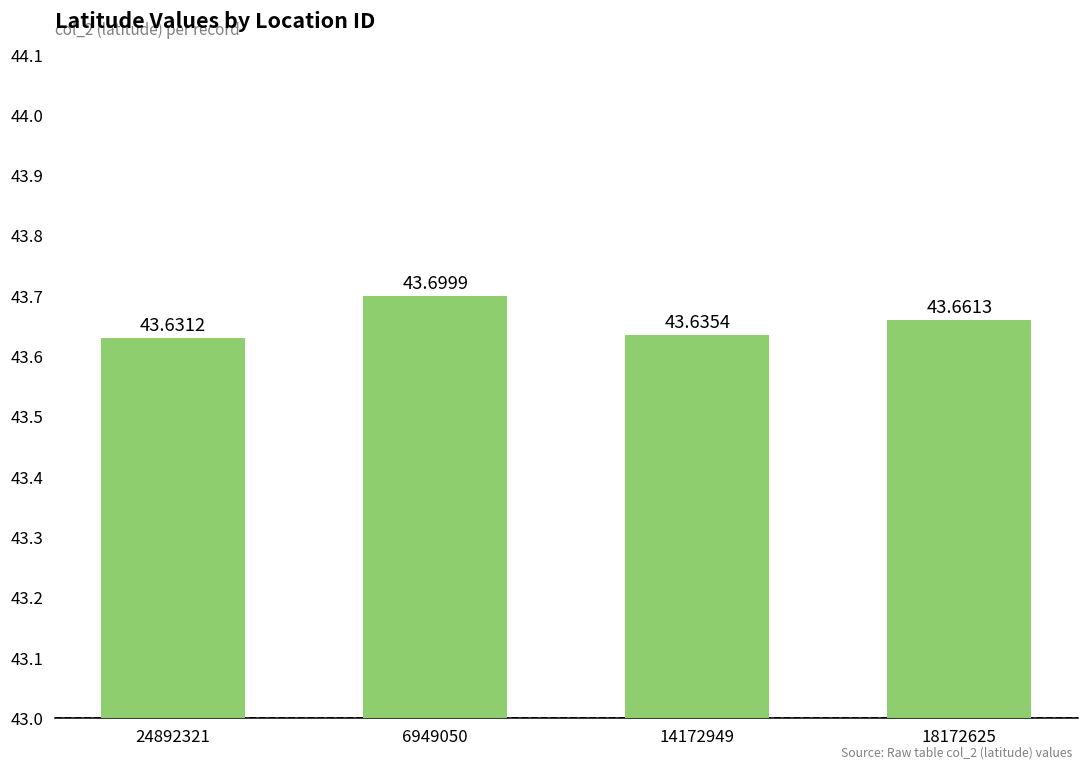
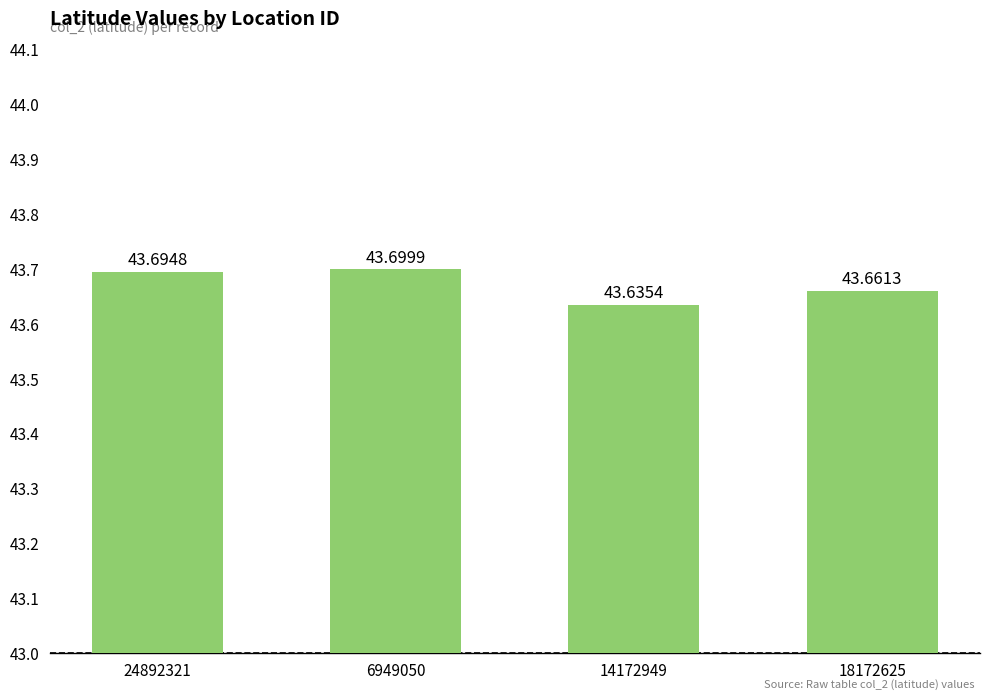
24892321: 43.6312 -> 43.6948
